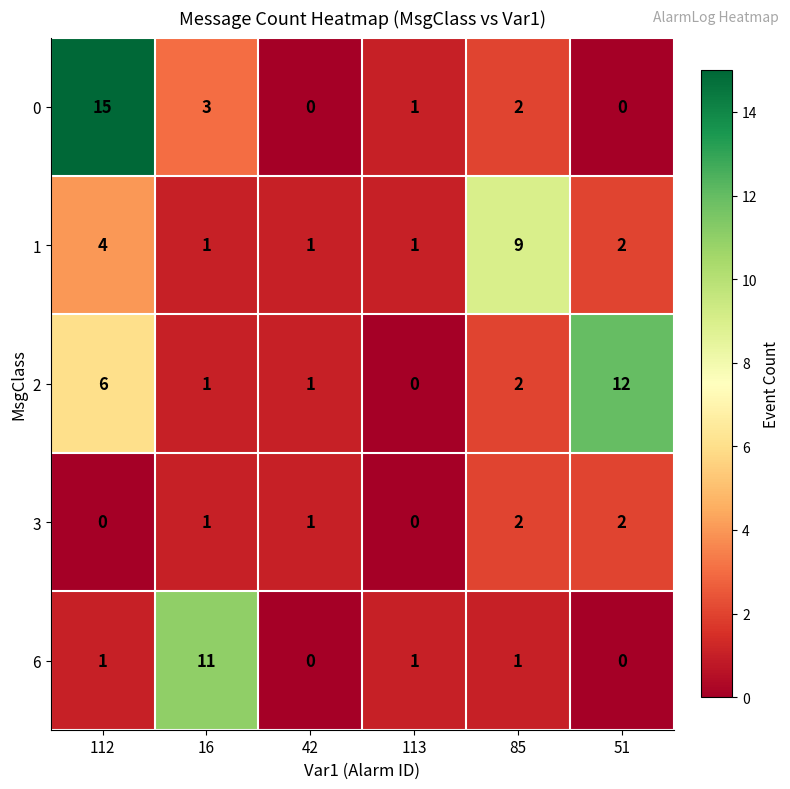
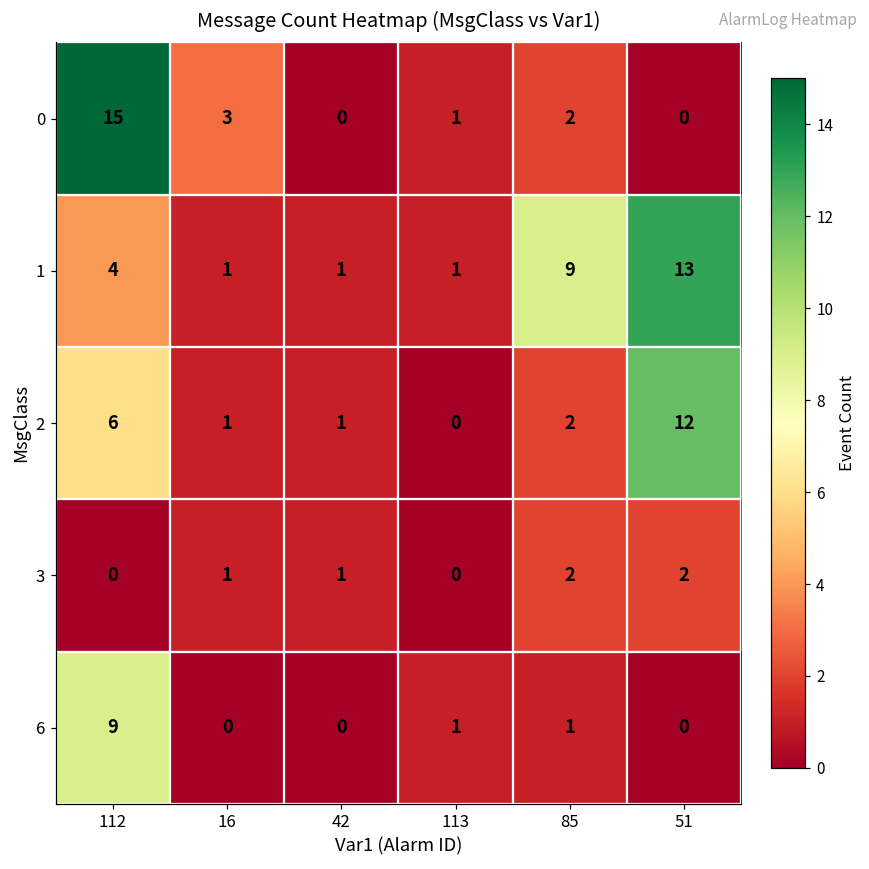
1, 51: 2 -> 13
6, 112: 1 -> 9
6, 16: 11 -> 0
